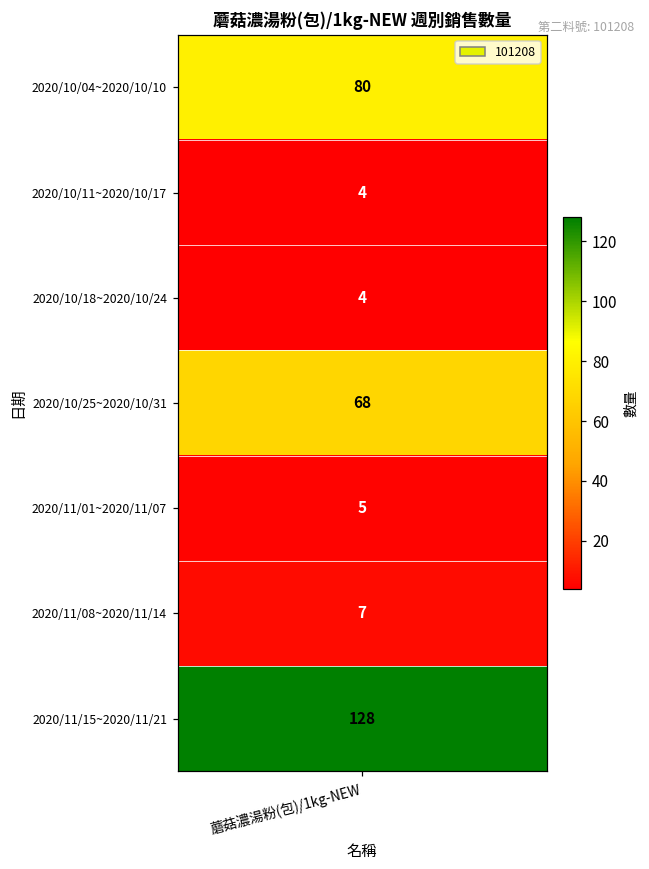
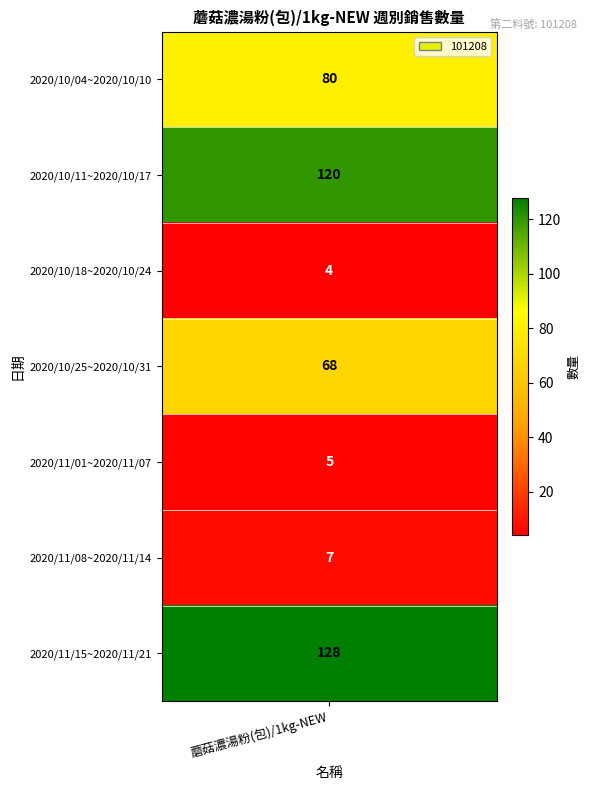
2020/10/11~2020/10/17, 蘑菇濃湯粉(包)/1kg-NEW: 4 -> 120
